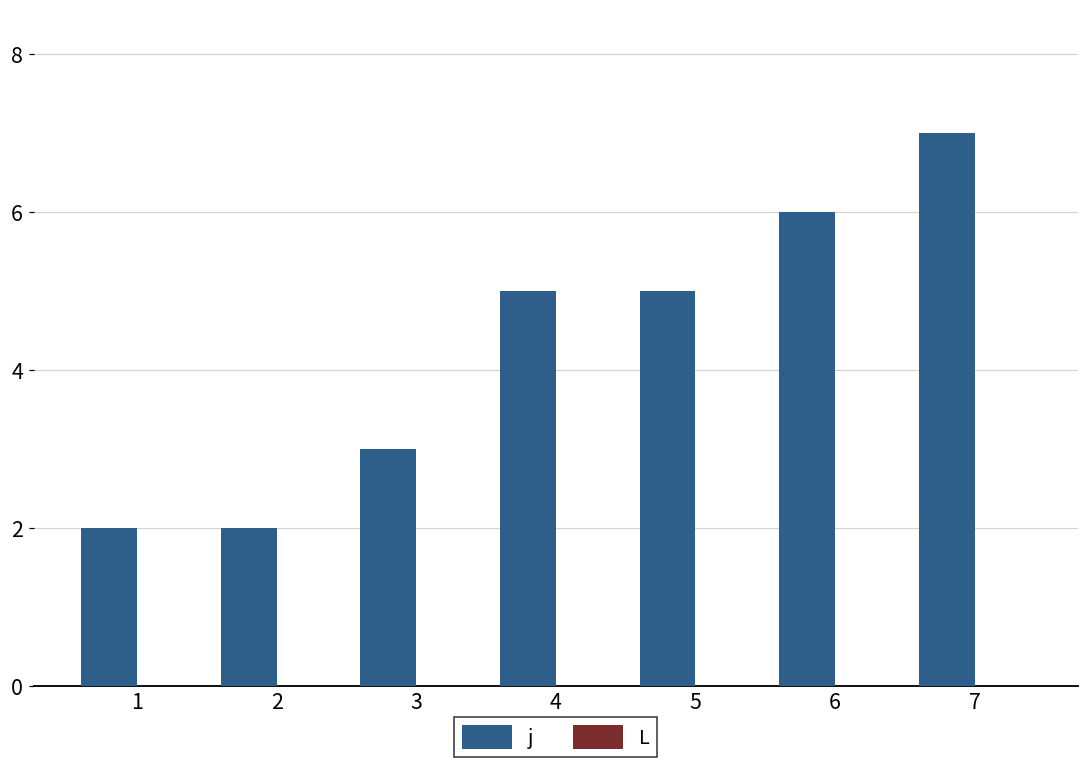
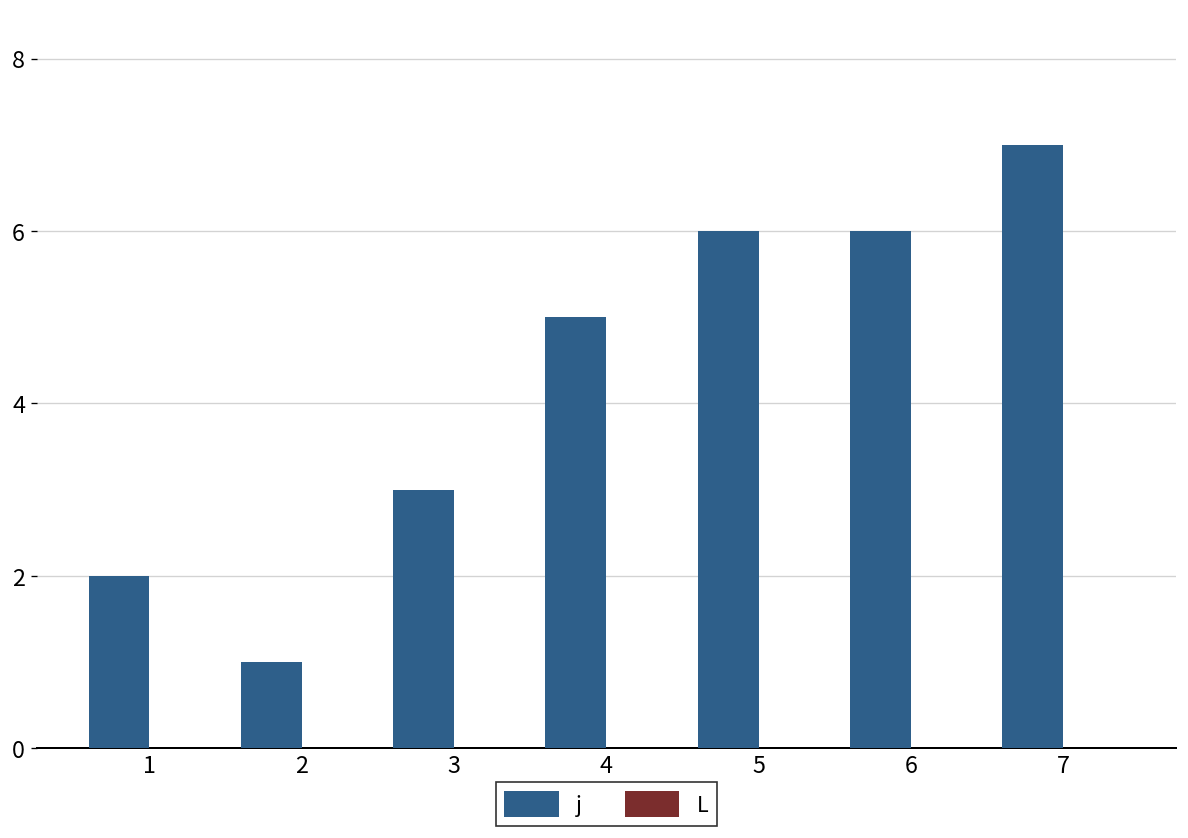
j, 2: 2 -> 1
j, 5: 5 -> 6
